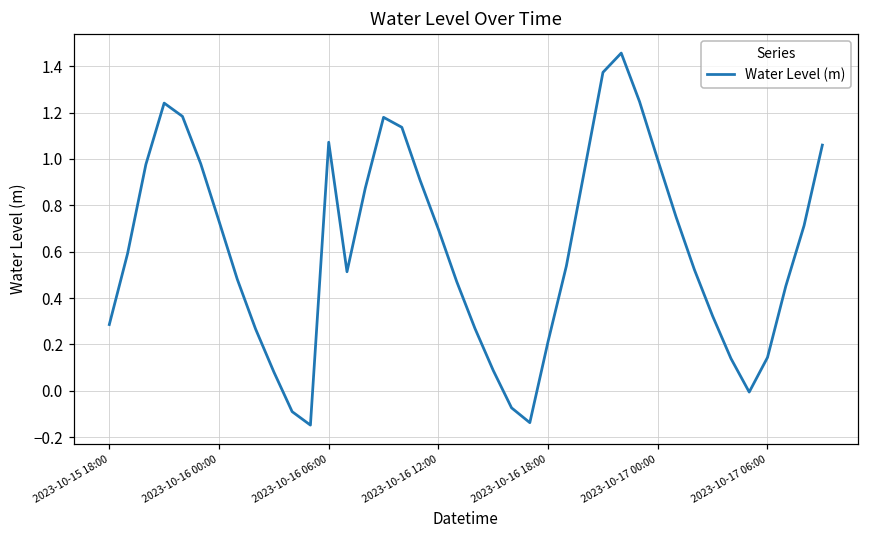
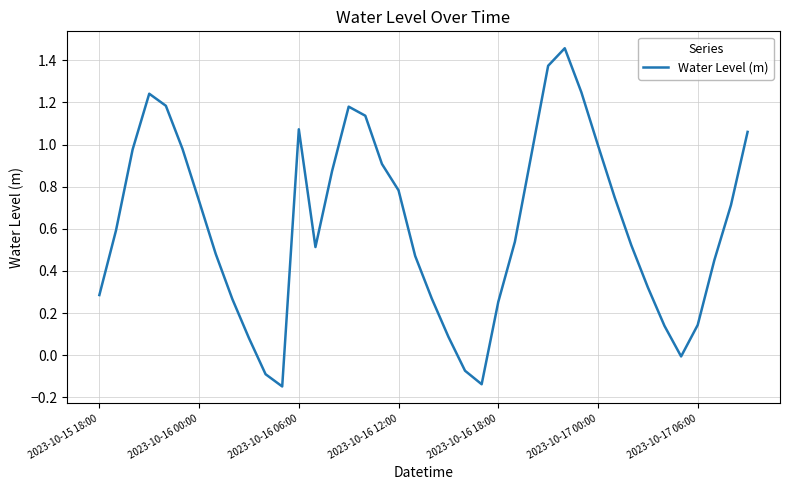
2023-10-16 12:00: 0.70 -> 0.78
2023-10-16 18:00: 0.21 -> 0.25
